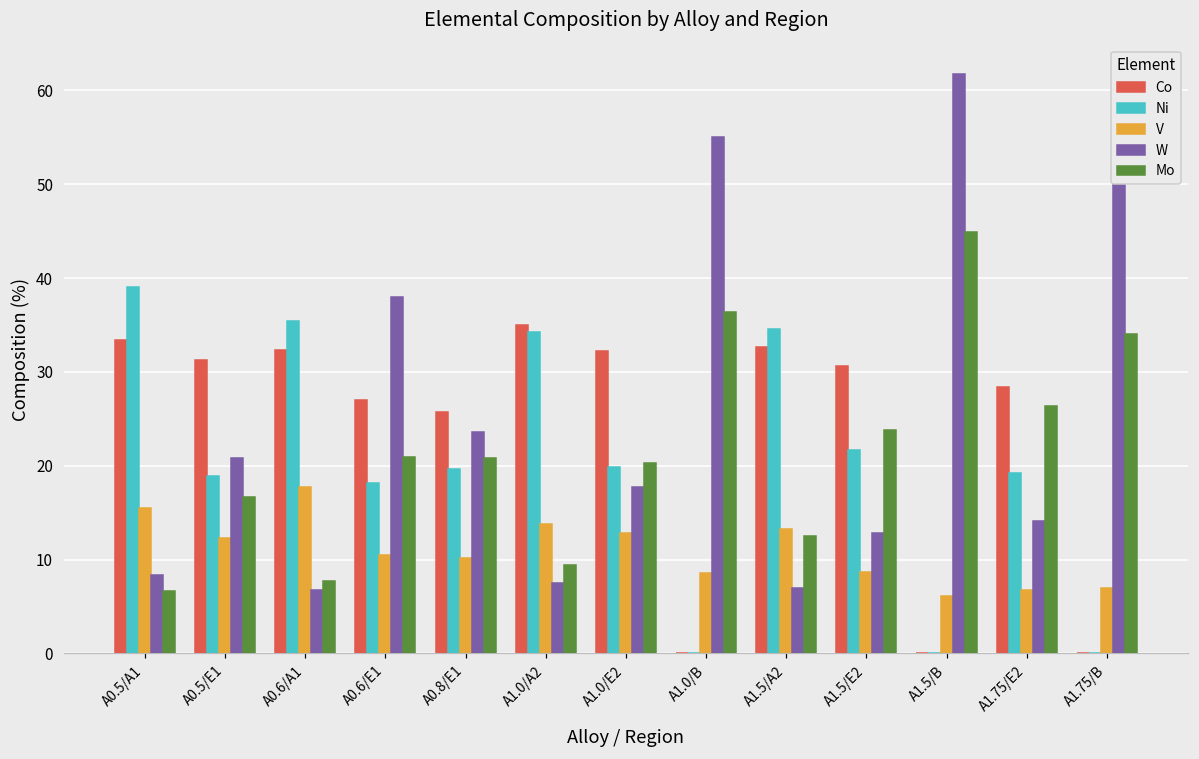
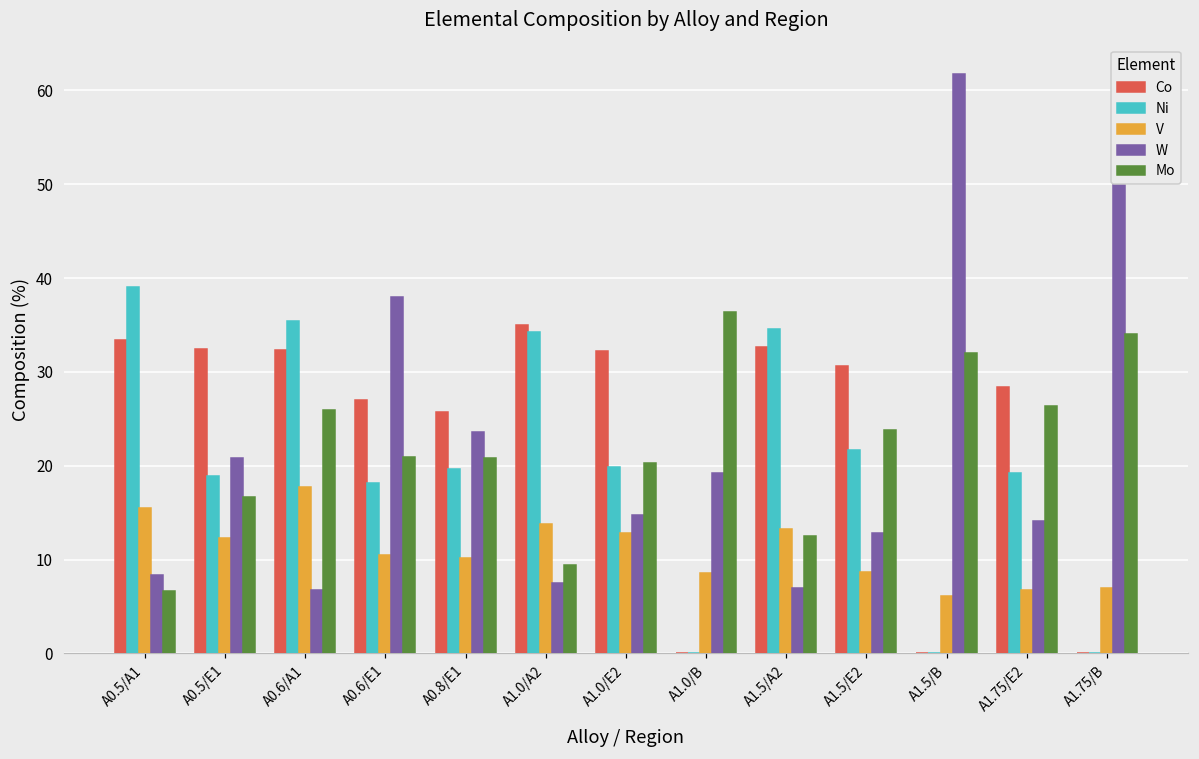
Co, A0.5/E1: 31 -> 32
Mo, A0.6/A1: 8 -> 26
W, A1.0/E2: 18 -> 15
W, A1.0/B: 55 -> 19
Mo, A1.5/B: 45 -> 32
